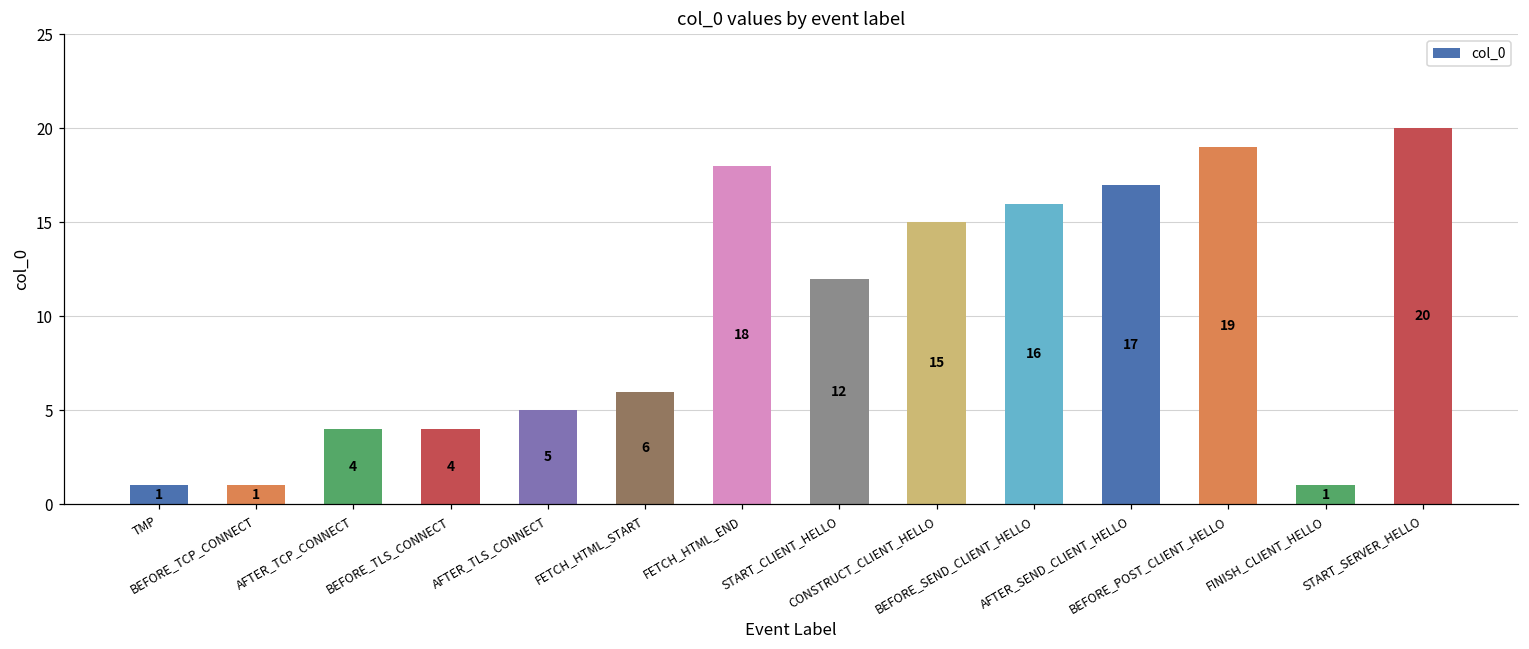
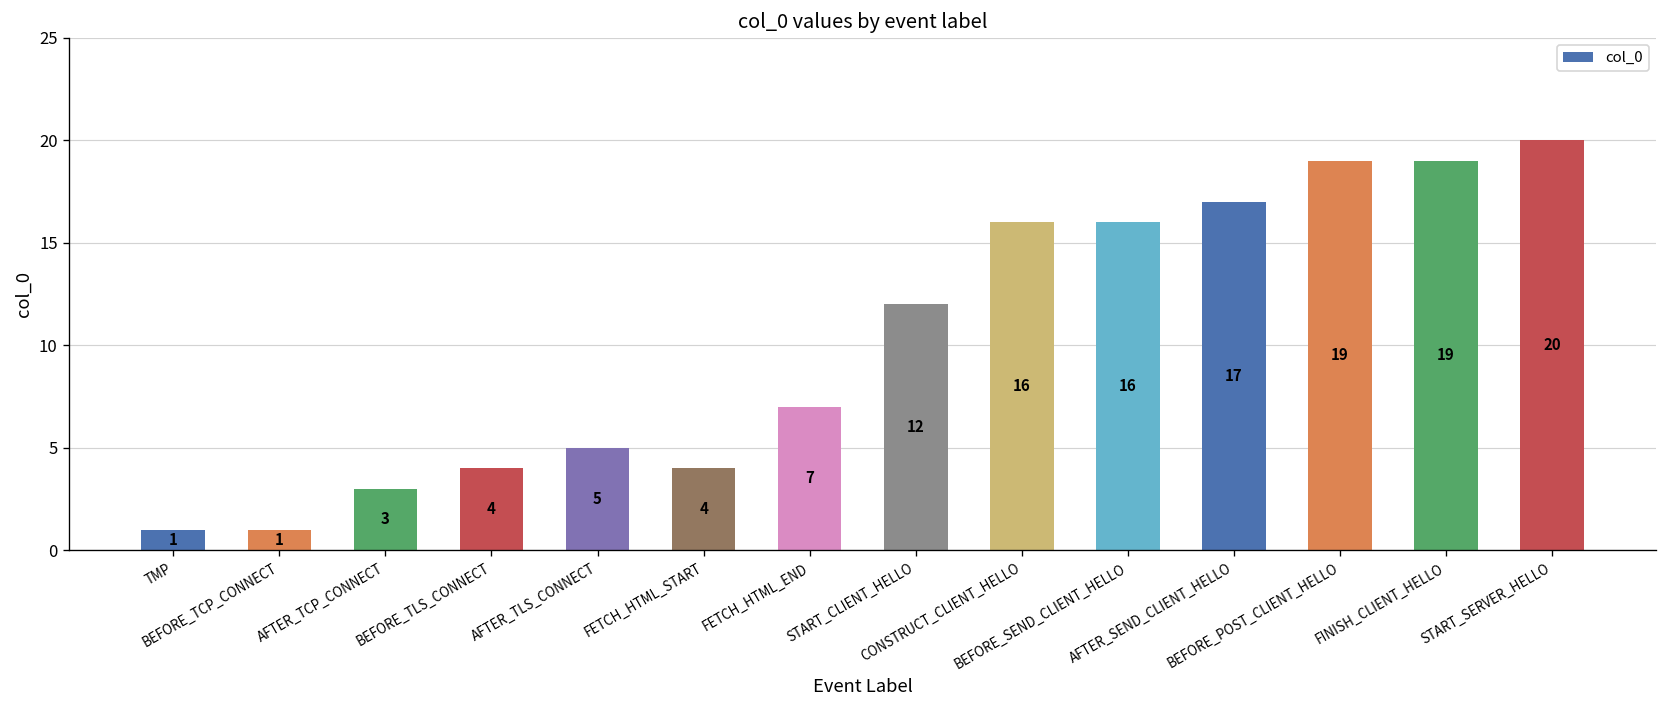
AFTER_TCP_CONNECT: 4 -> 3
FETCH_HTML_START: 6 -> 4
FETCH_HTML_END: 18 -> 7
CONSTRUCT_CLIENT_HELLO: 15 -> 16
FINISH_CLIENT_HELLO: 1 -> 19
